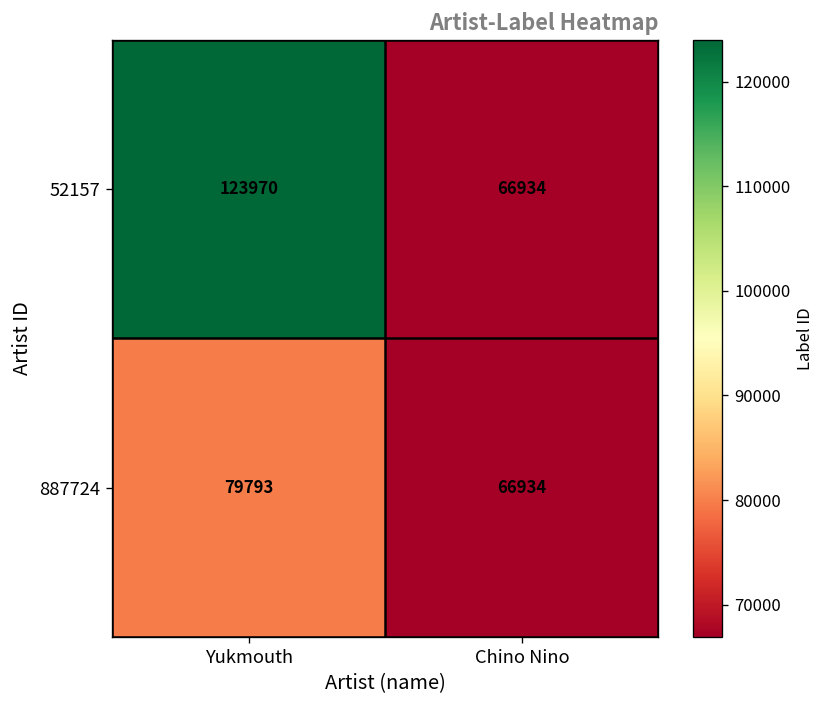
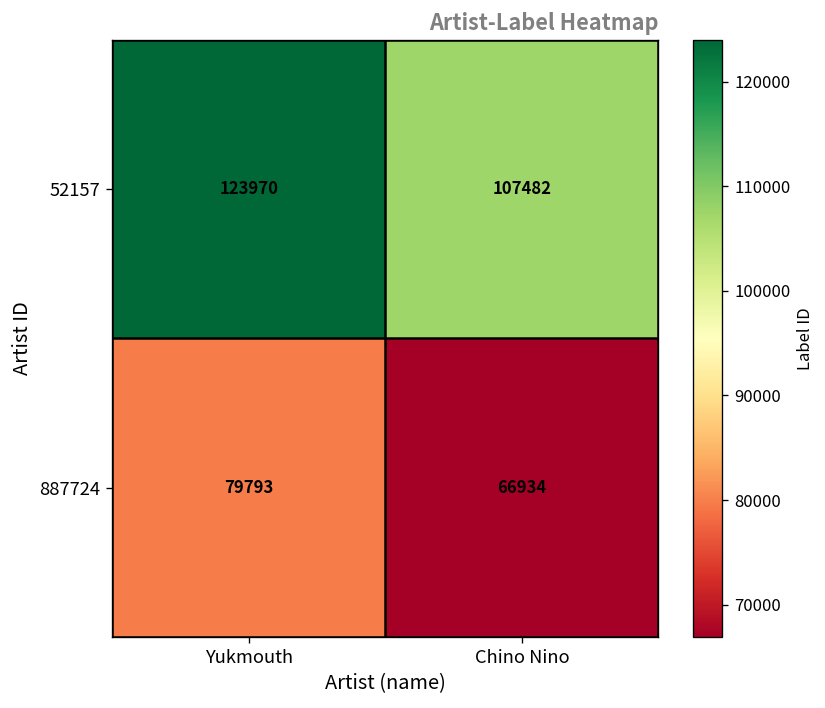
52157, Chino Nino: 66934 -> 107482
